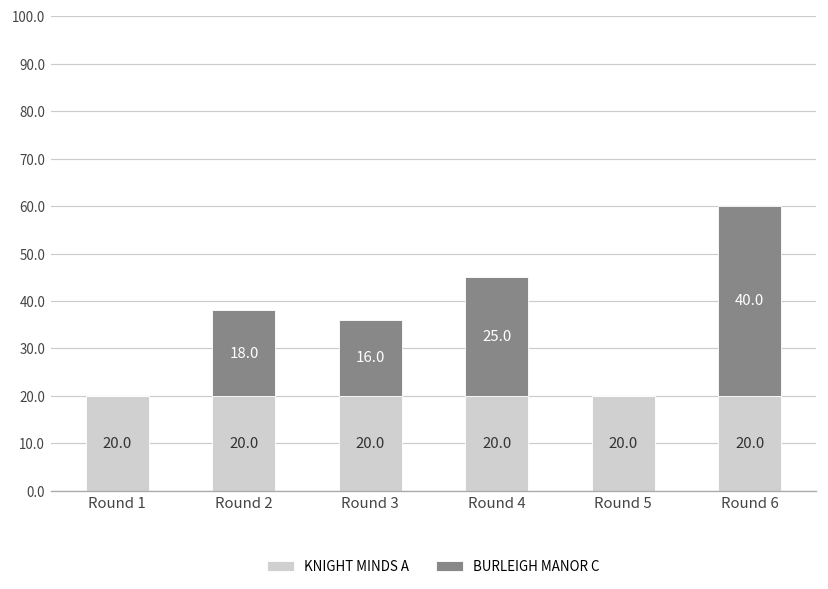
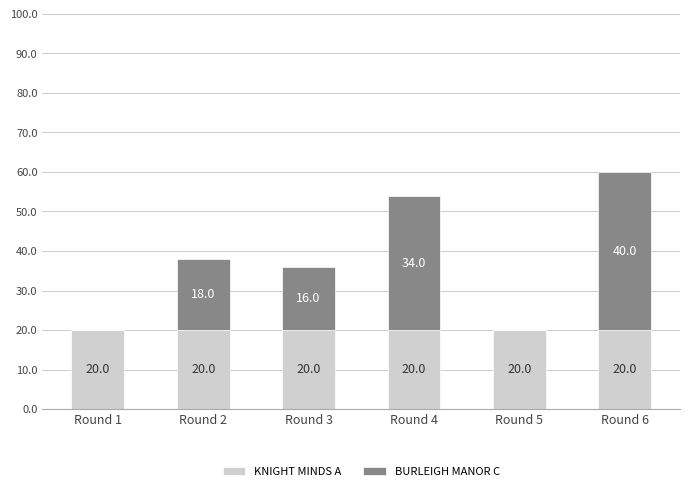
BURLEIGH MANOR C, Round 4: 25.0 -> 34.0
